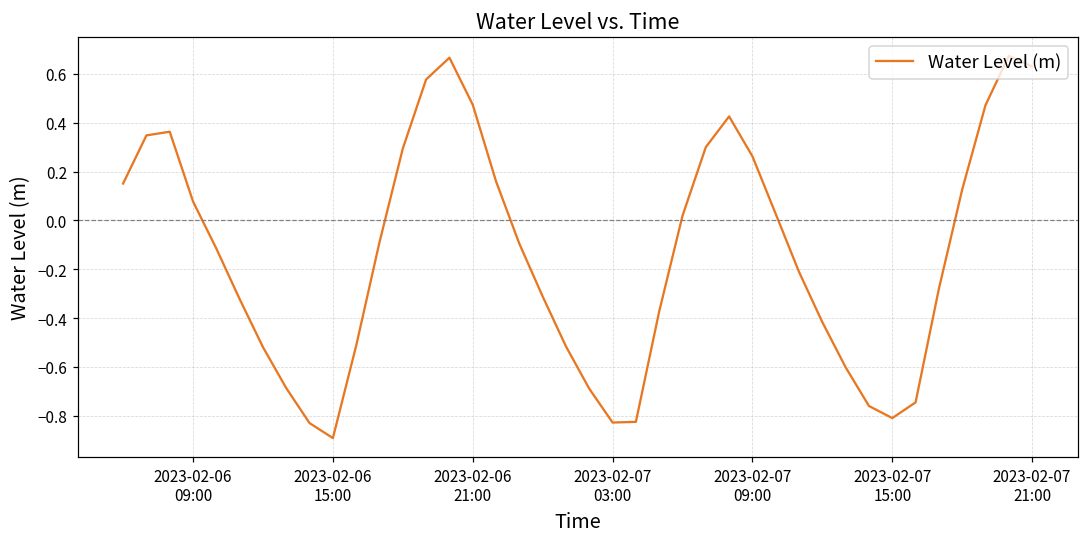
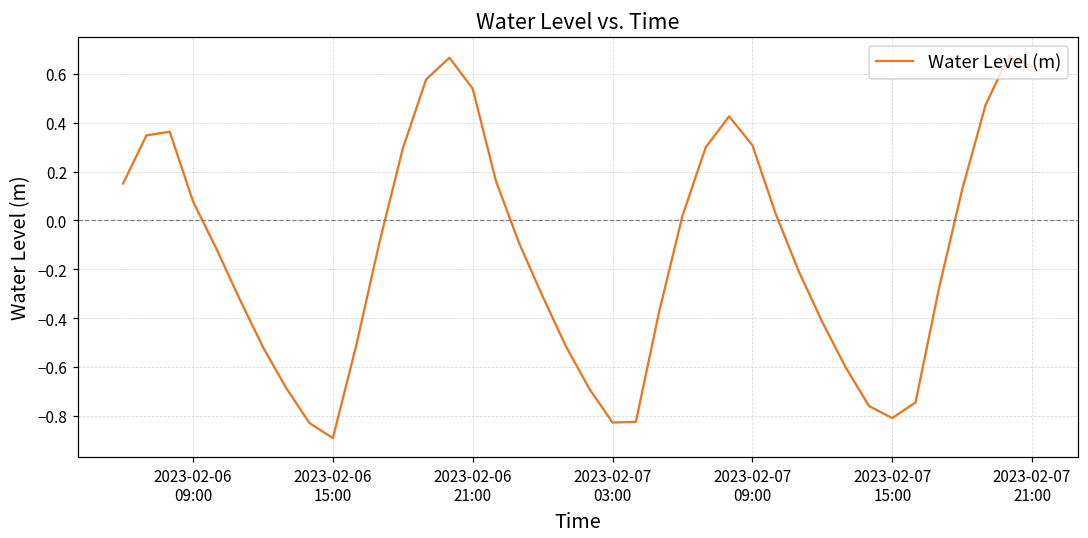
2023-02-06 21:00: 0.47 -> 0.54
2023-02-07 09:00: 0.26 -> 0.31
